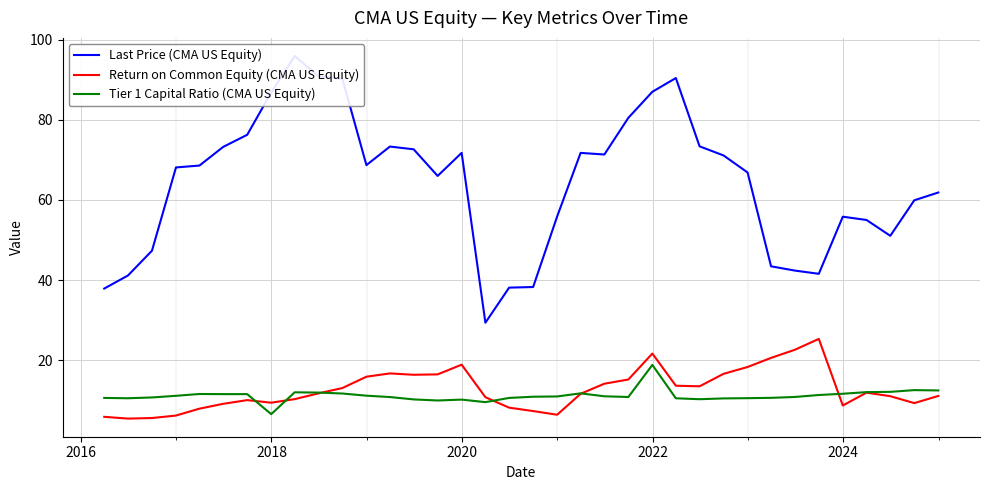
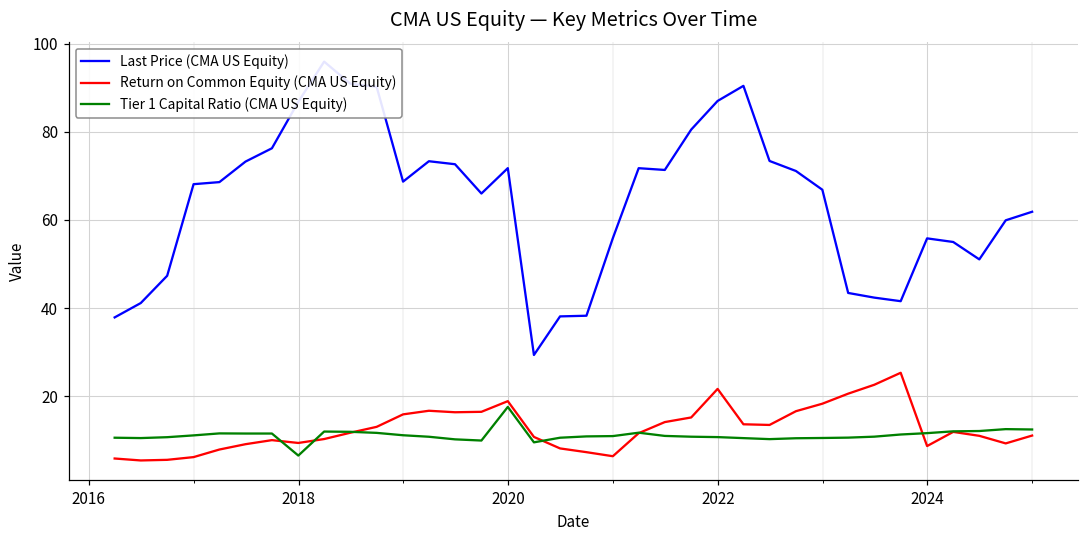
Tier 1 Capital Ratio (CMA US Equity), 2020: 10 -> 18
Tier 1 Capital Ratio (CMA US Equity), 2022: 19 -> 11
